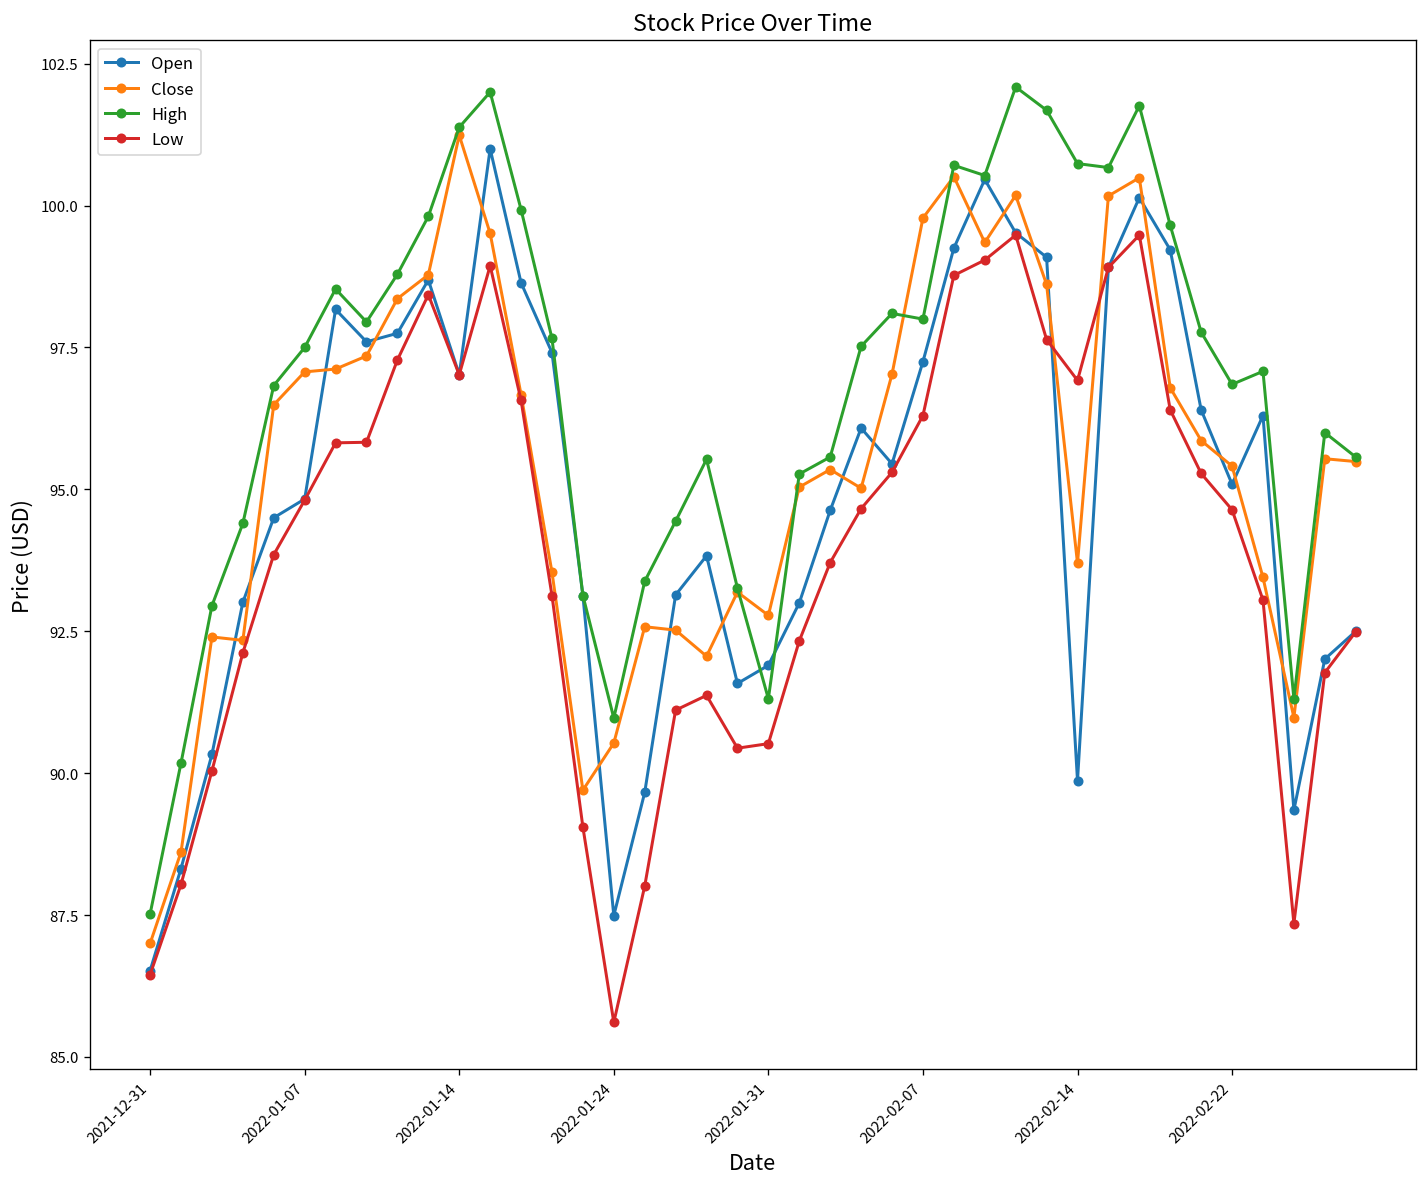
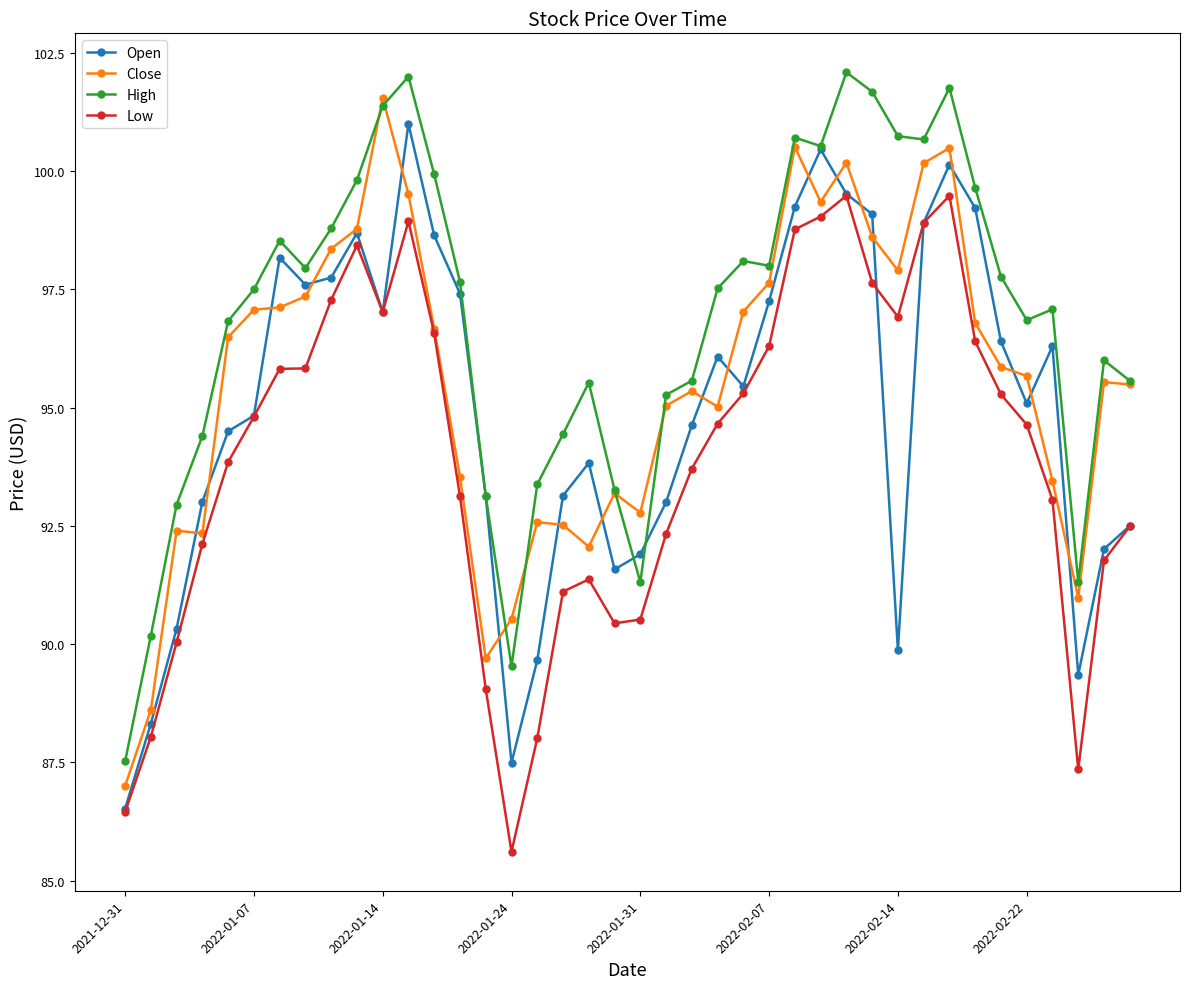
Close, 2022-01-14: 101.2 -> 101.6
High, 2022-01-24: 91.0 -> 89.5
Close, 2022-02-07: 99.8 -> 97.6
Close, 2022-02-14: 93.7 -> 97.9
Close, 2022-02-22: 95.4 -> 95.7
